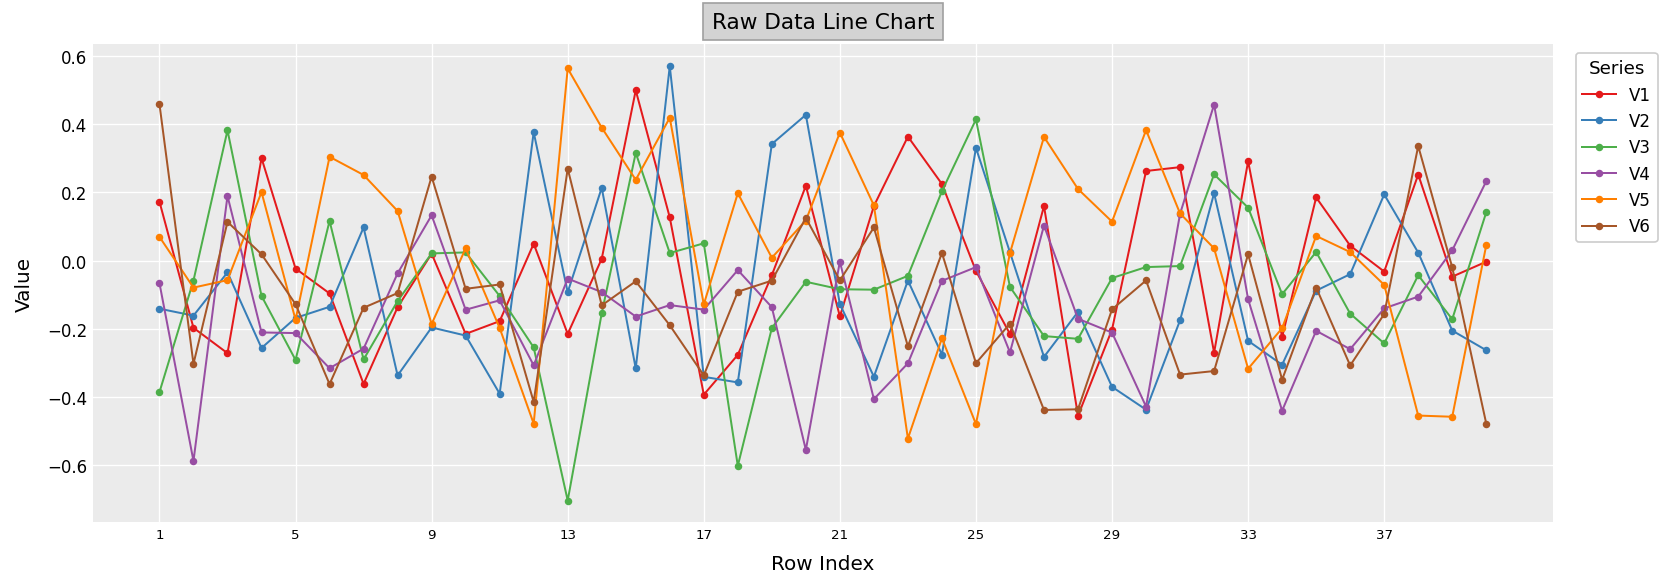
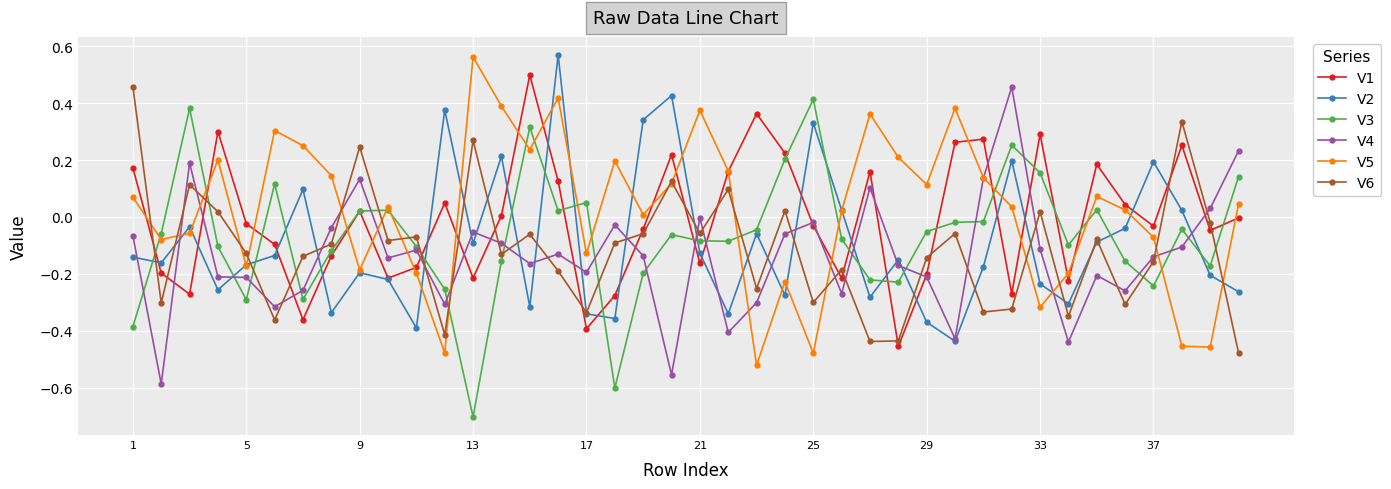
V4, 17: -0.14 -> -0.19
